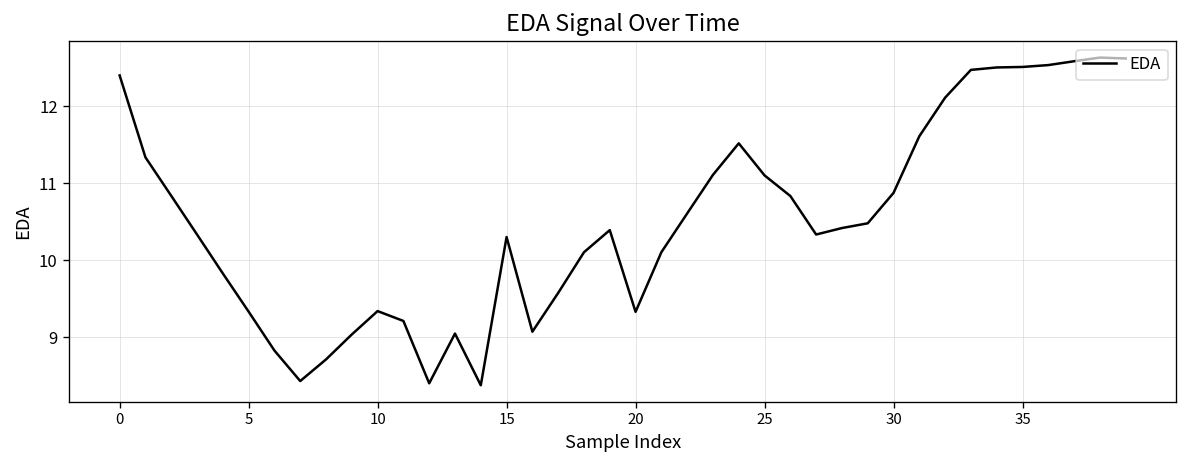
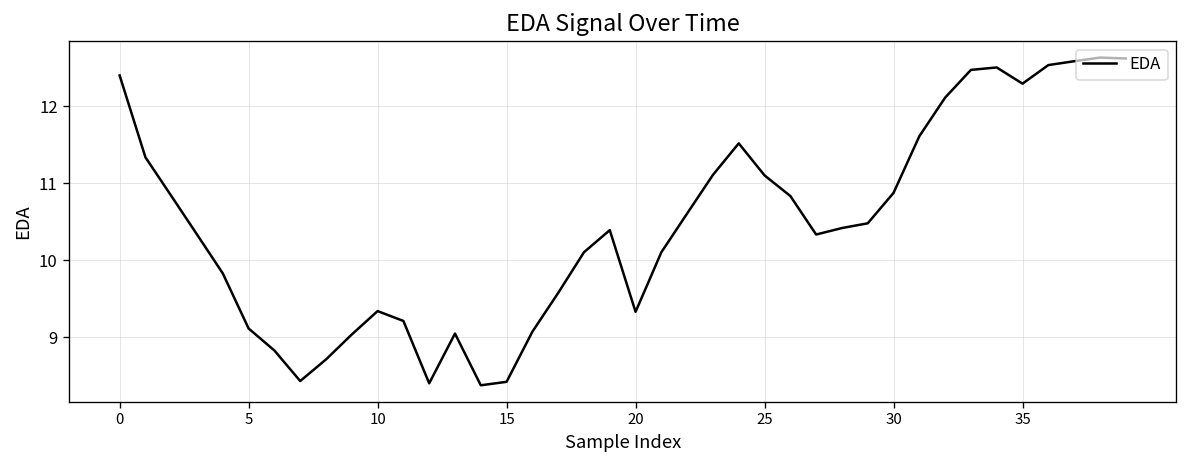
5: 9.3 -> 9.1
15: 10.3 -> 8.4
35: 12.5 -> 12.3
